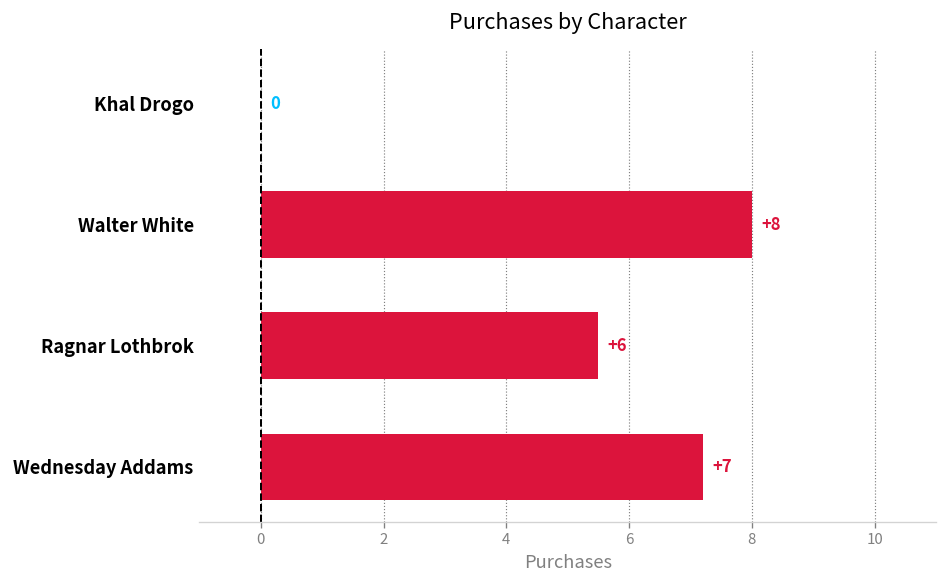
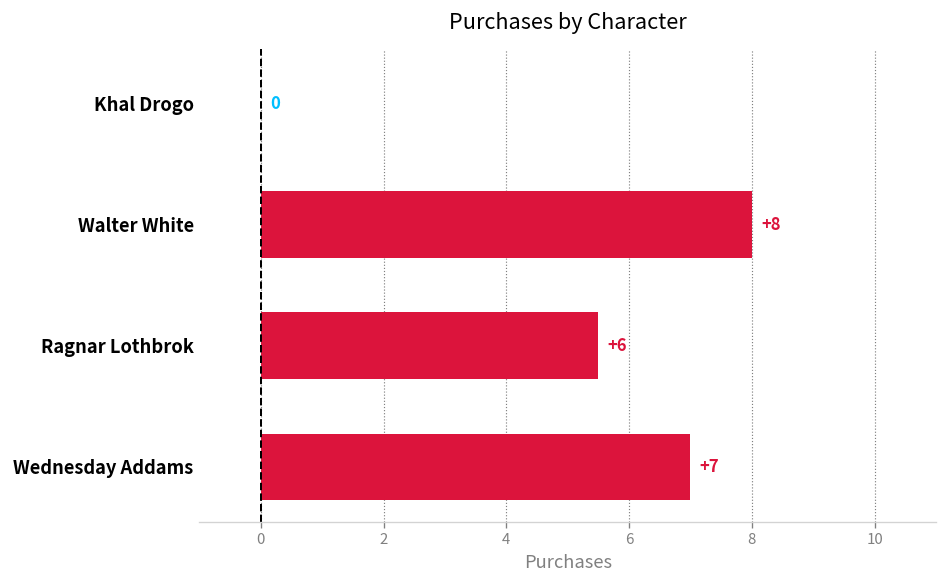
Wednesday Addams: 7.2 -> 7.0
